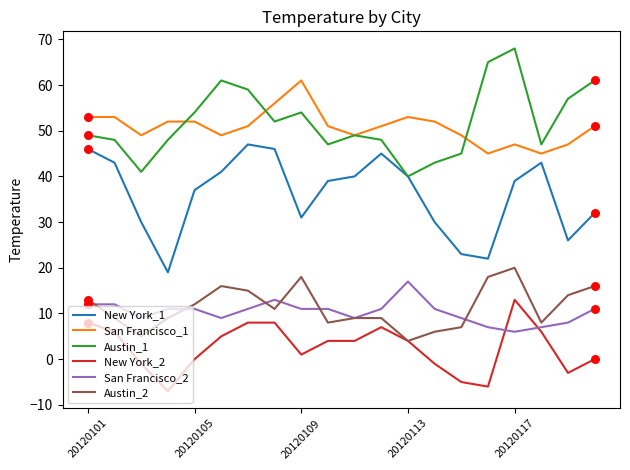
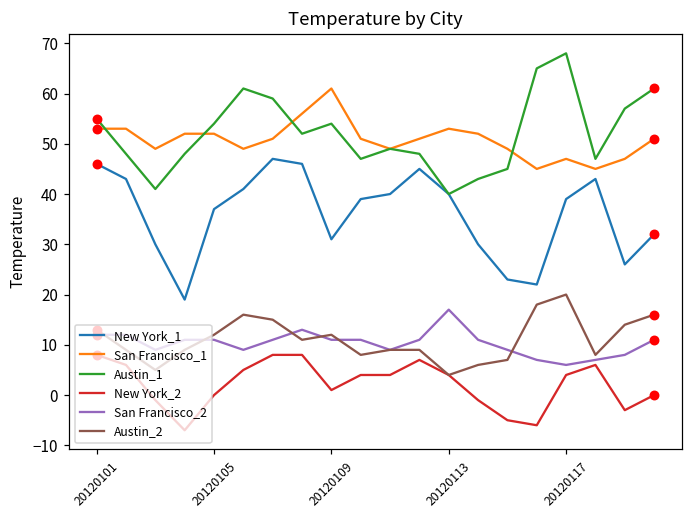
Austin_1, 20120101: 49 -> 55
Austin_2, 20120109: 18 -> 12
New York_2, 20120117: 13 -> 4
